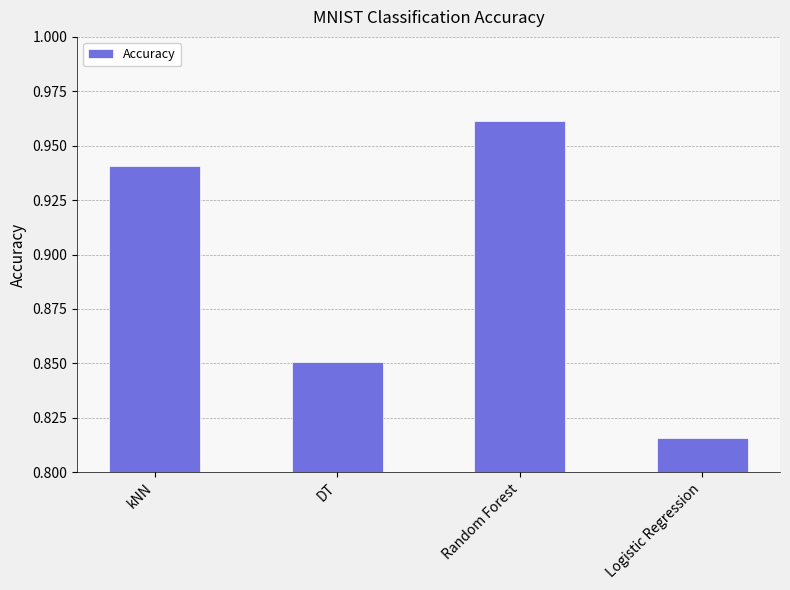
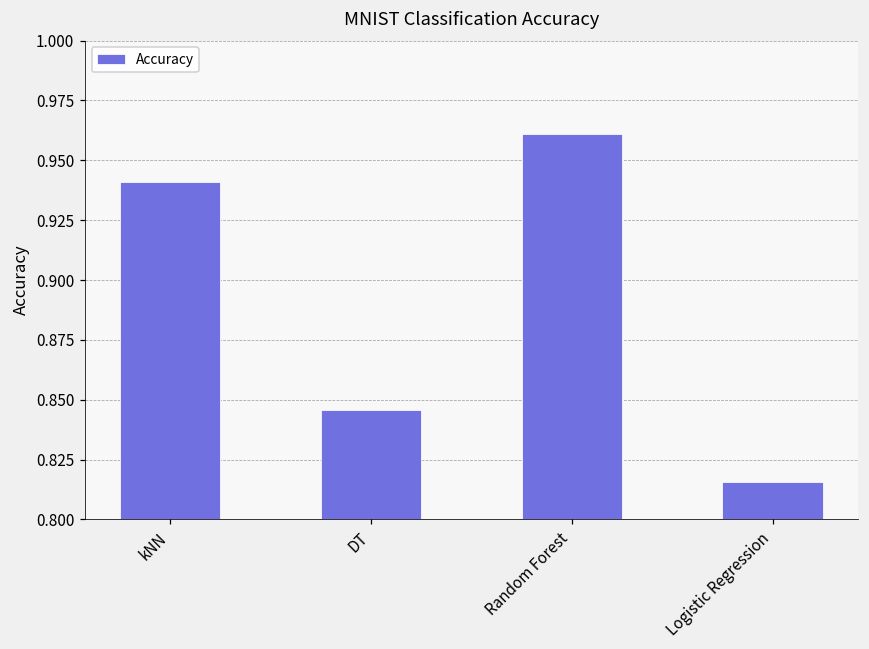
DT: 0.851 -> 0.846
